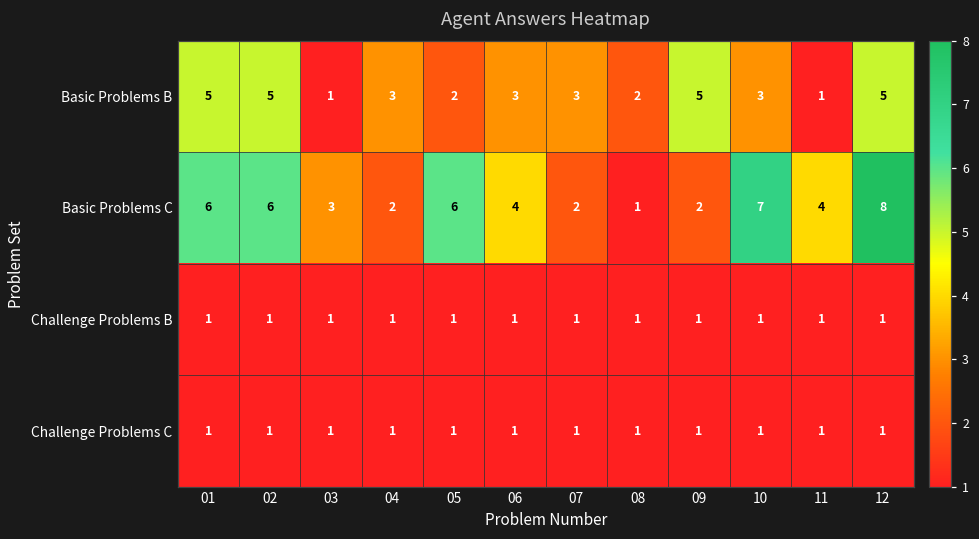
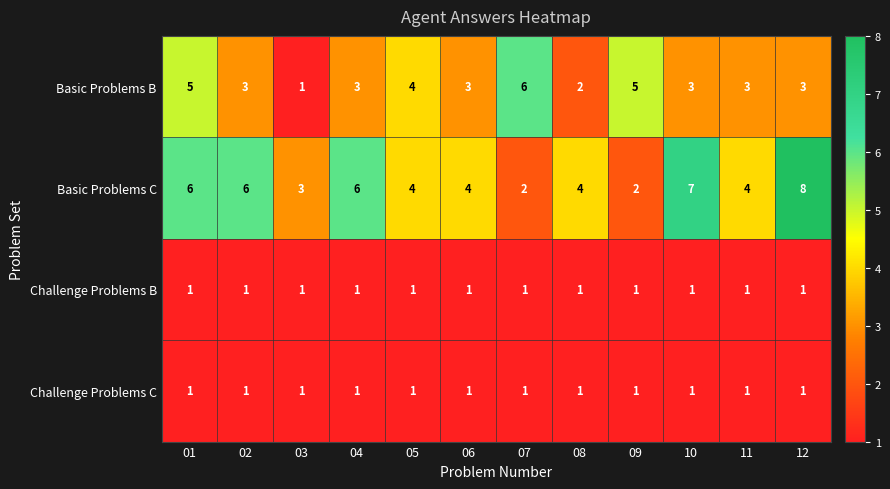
Basic Problems B, 02: 5 -> 3
Basic Problems B, 05: 2 -> 4
Basic Problems B, 07: 3 -> 6
Basic Problems B, 11: 1 -> 3
Basic Problems B, 12: 5 -> 3
Basic Problems C, 04: 2 -> 6
Basic Problems C, 05: 6 -> 4
Basic Problems C, 08: 1 -> 4
